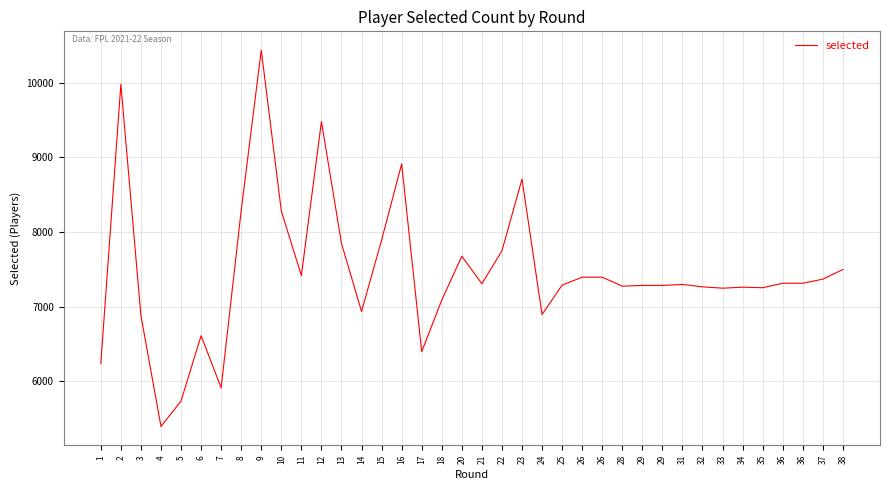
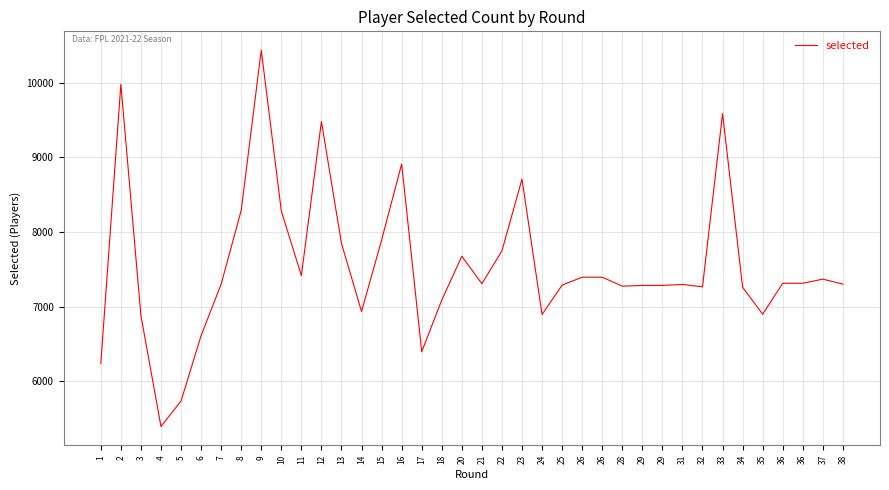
7: 5900 -> 7300
33: 7200 -> 9600
35: 7300 -> 6900
38: 7500 -> 7300
